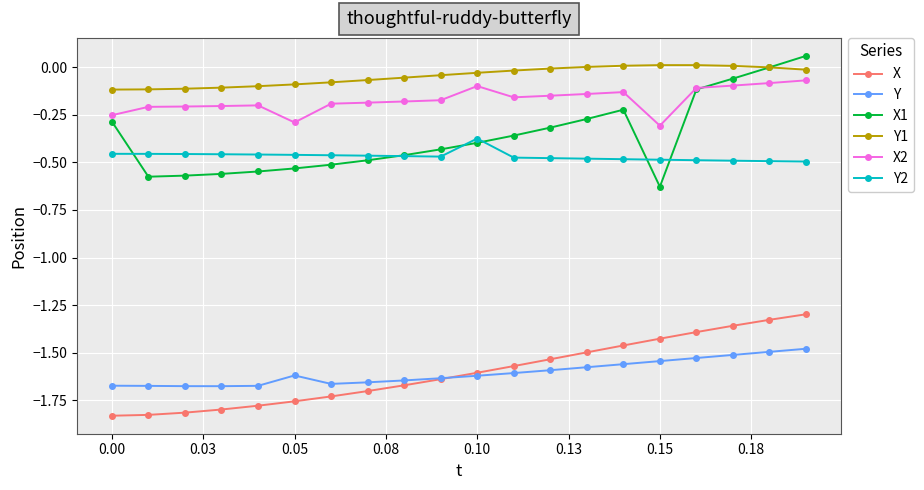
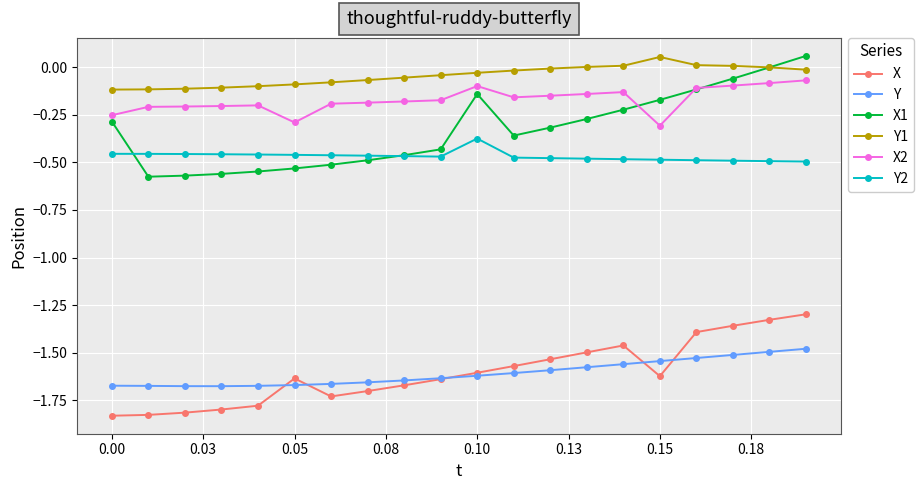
X, 0.05: -1.76 -> -1.64
Y, 0.05: -1.62 -> -1.67
X1, 0.10: -0.40 -> -0.14
X, 0.15: -1.43 -> -1.62
X1, 0.15: -0.63 -> -0.17
Y1, 0.15: 0.01 -> 0.05
